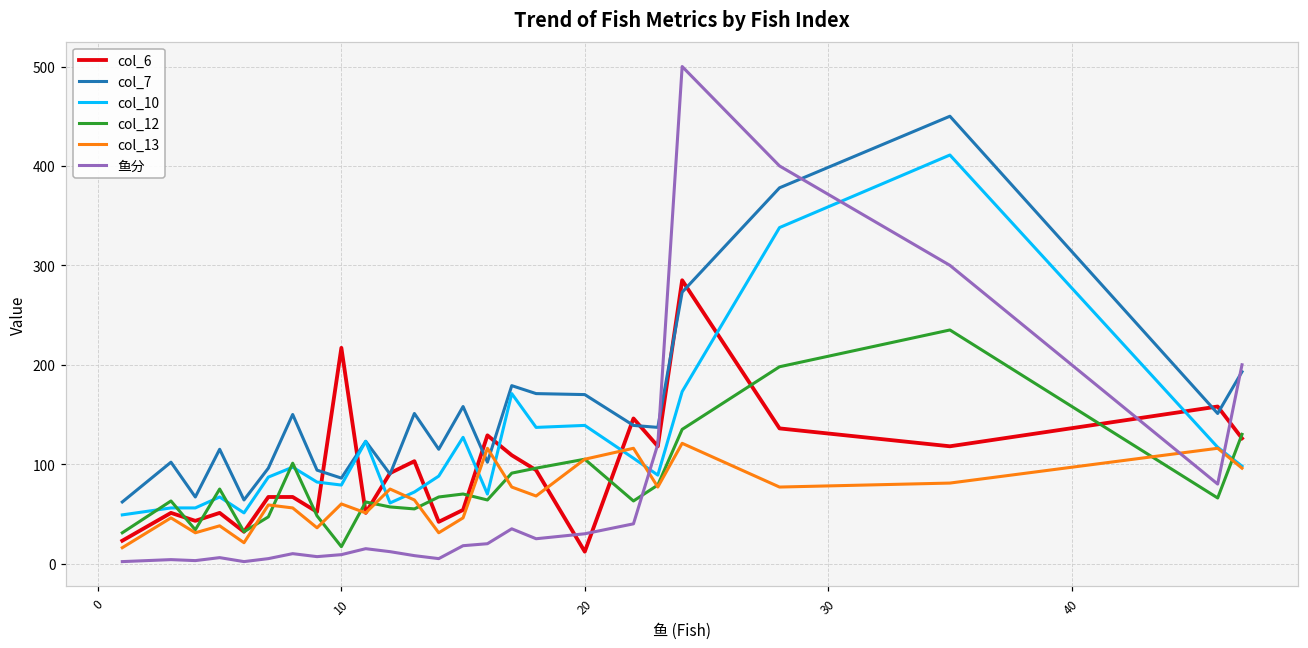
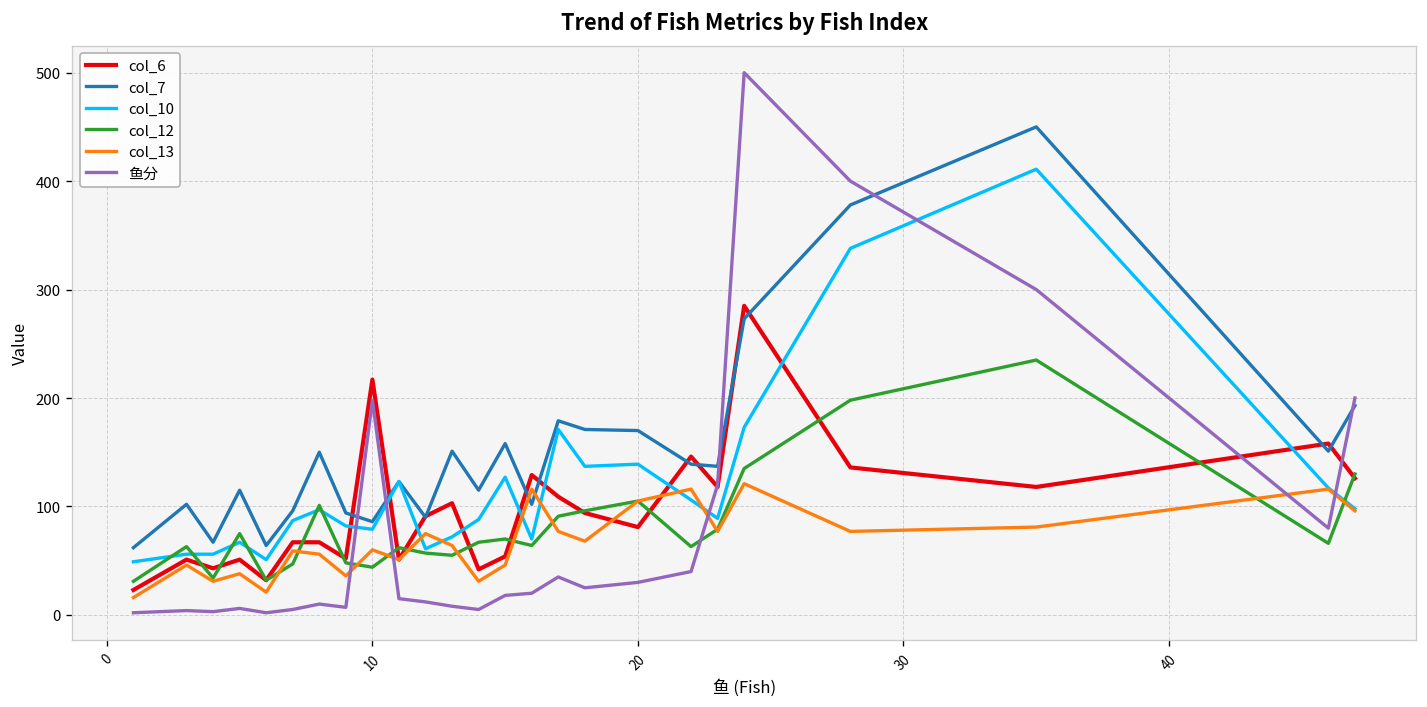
col_12, 10: 20 -> 40
鱼分, 10: 10 -> 200
col_6, 20: 10 -> 80
